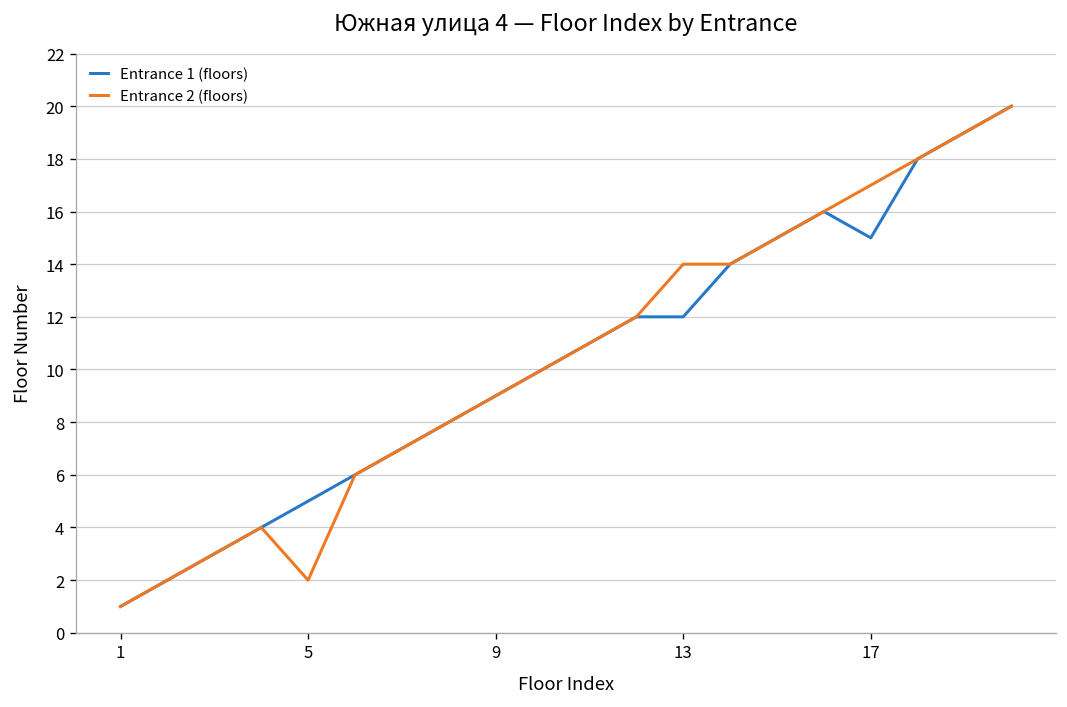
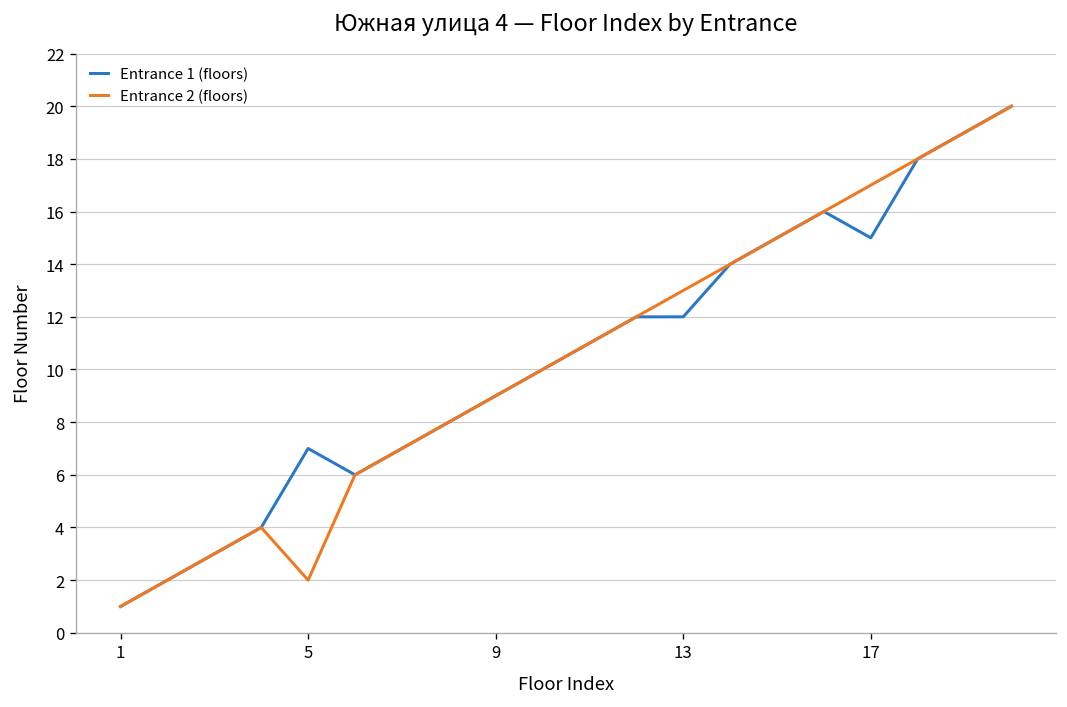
Entrance 1 (floors), 5: 5 -> 7
Entrance 2 (floors), 13: 14 -> 13
